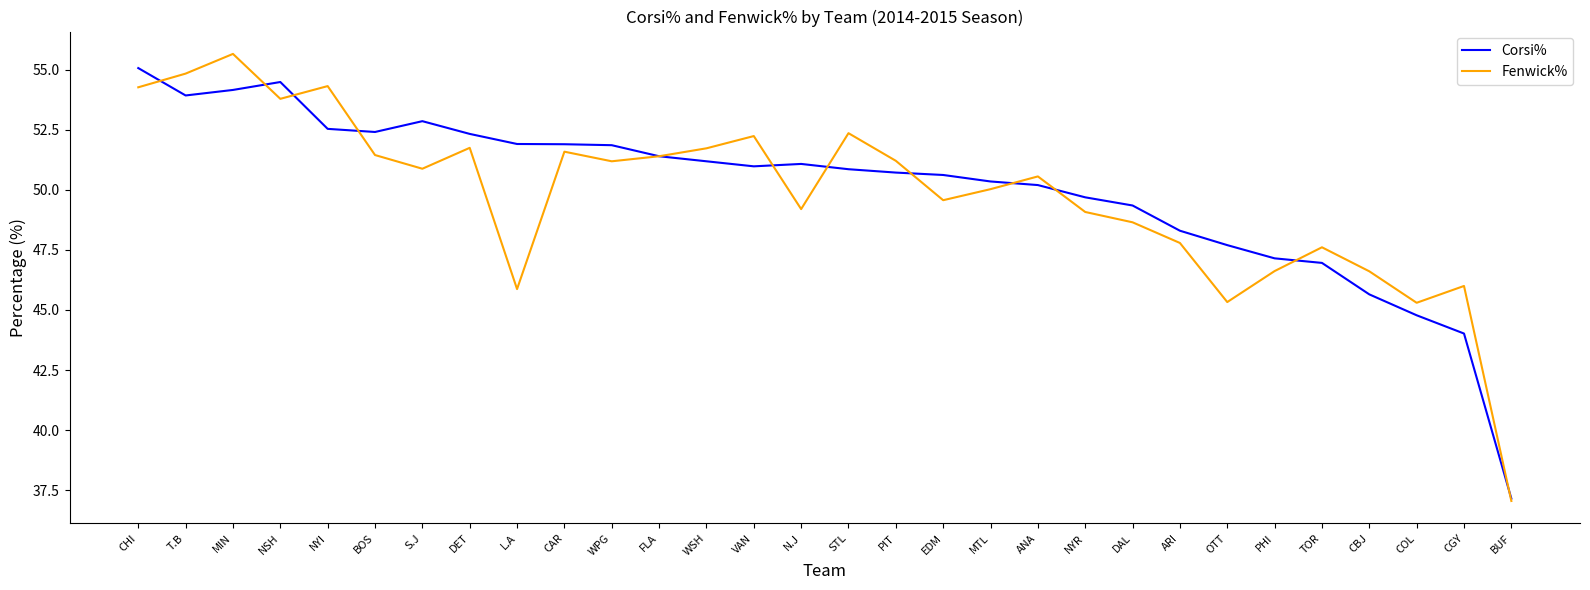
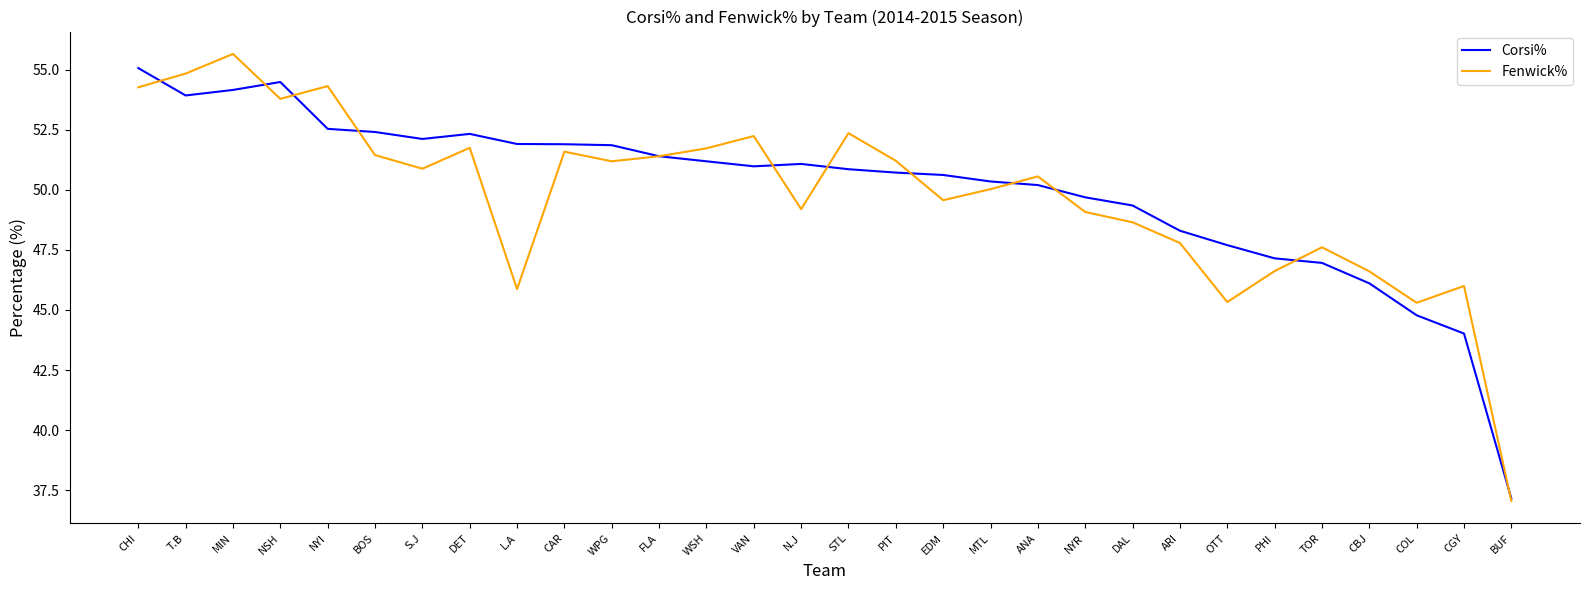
Corsi%, S.J: 52.9 -> 52.1
Corsi%, CBJ: 45.7 -> 46.1
